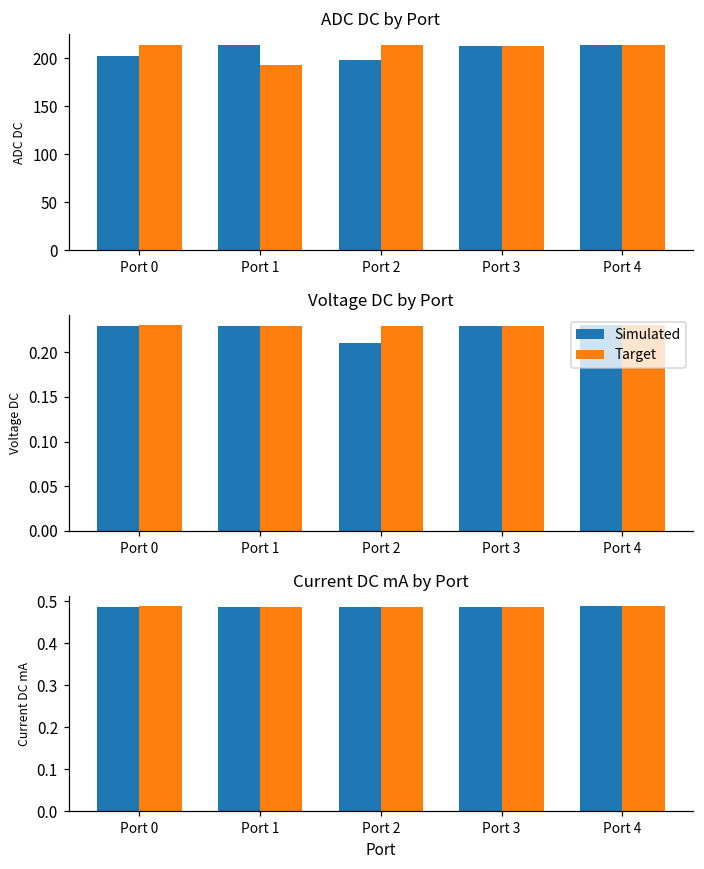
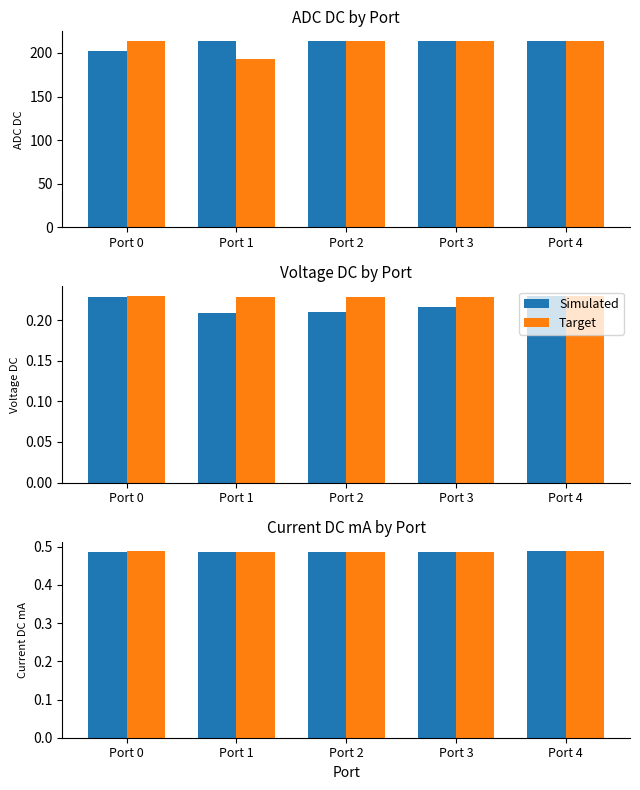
ADC DC by Port, Simulated, Port 2: 200 -> 210
Voltage DC by Port, Simulated, Port 1: 0.23 -> 0.21
Voltage DC by Port, Simulated, Port 3: 0.23 -> 0.22
